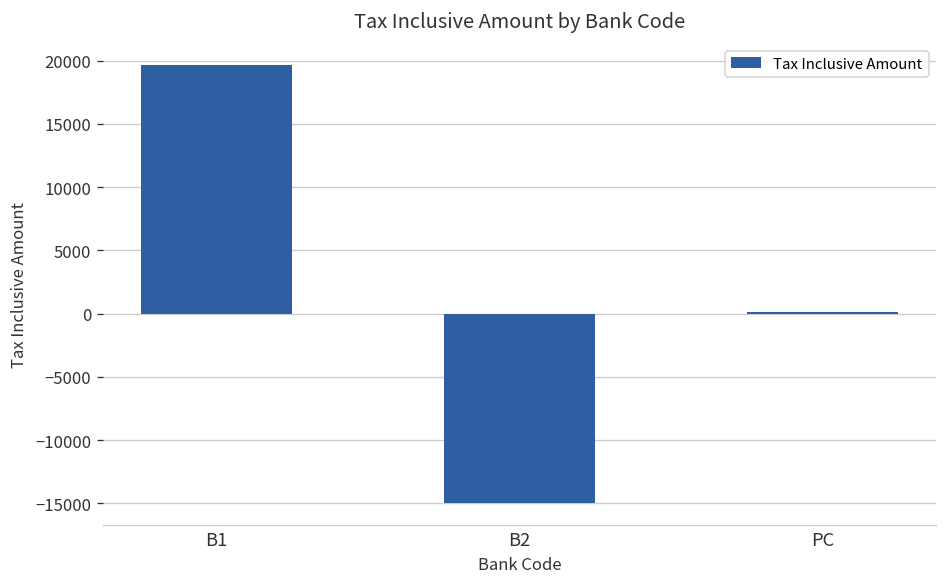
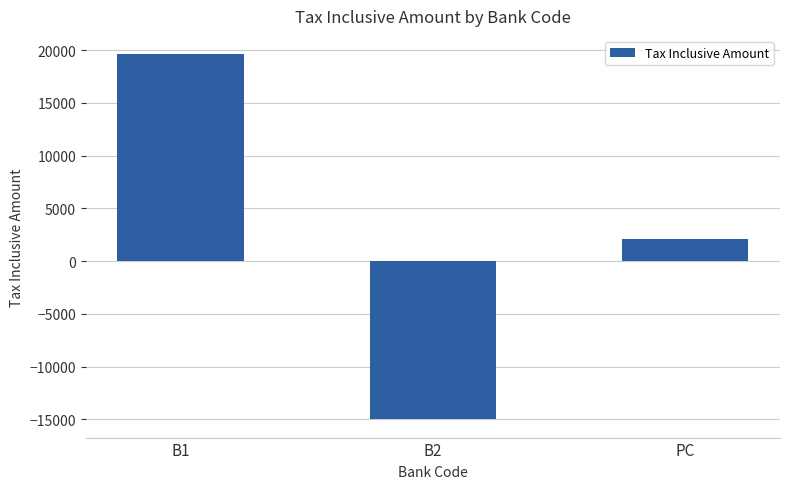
PC: 100 -> 2100
